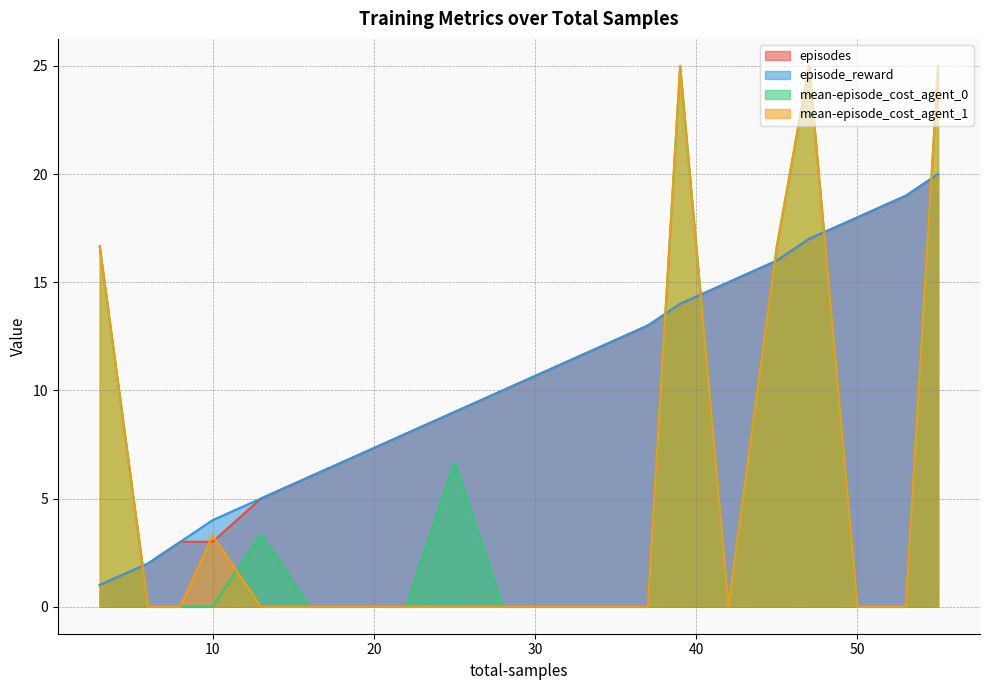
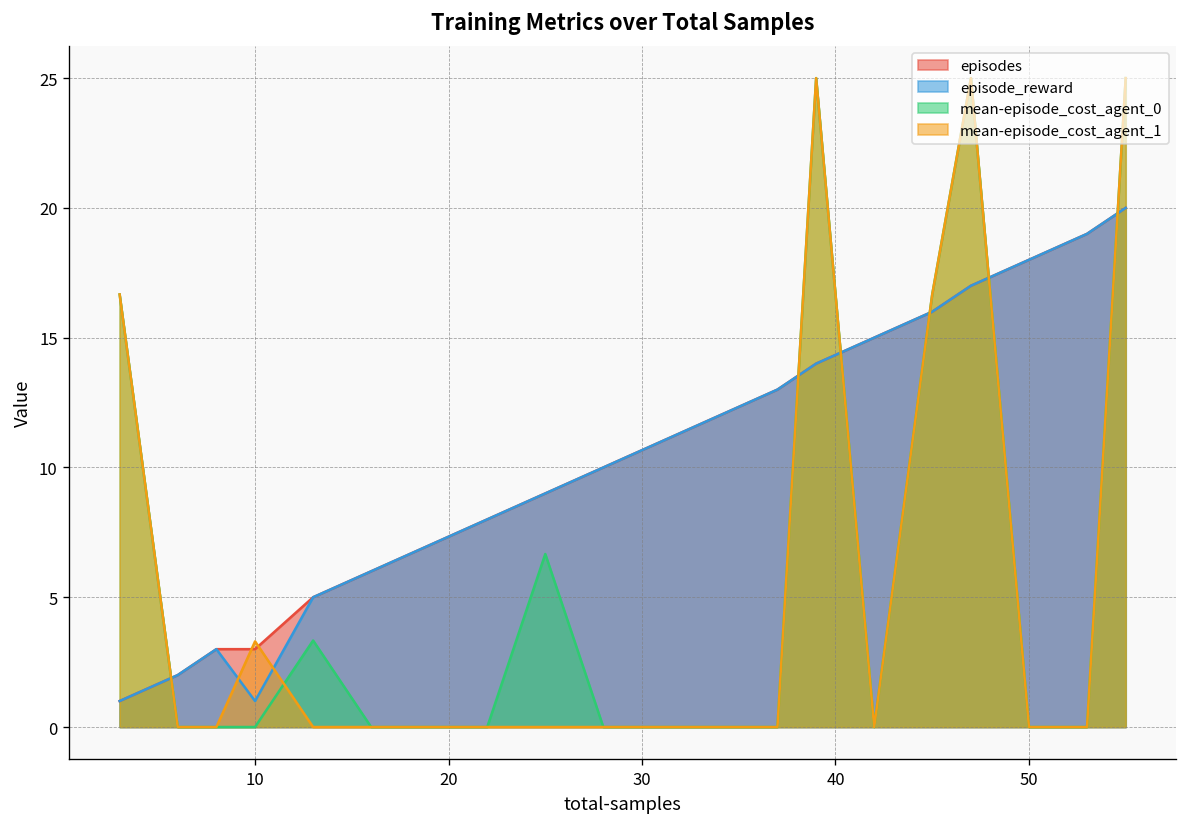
episode_reward, 10: 4 -> 1
